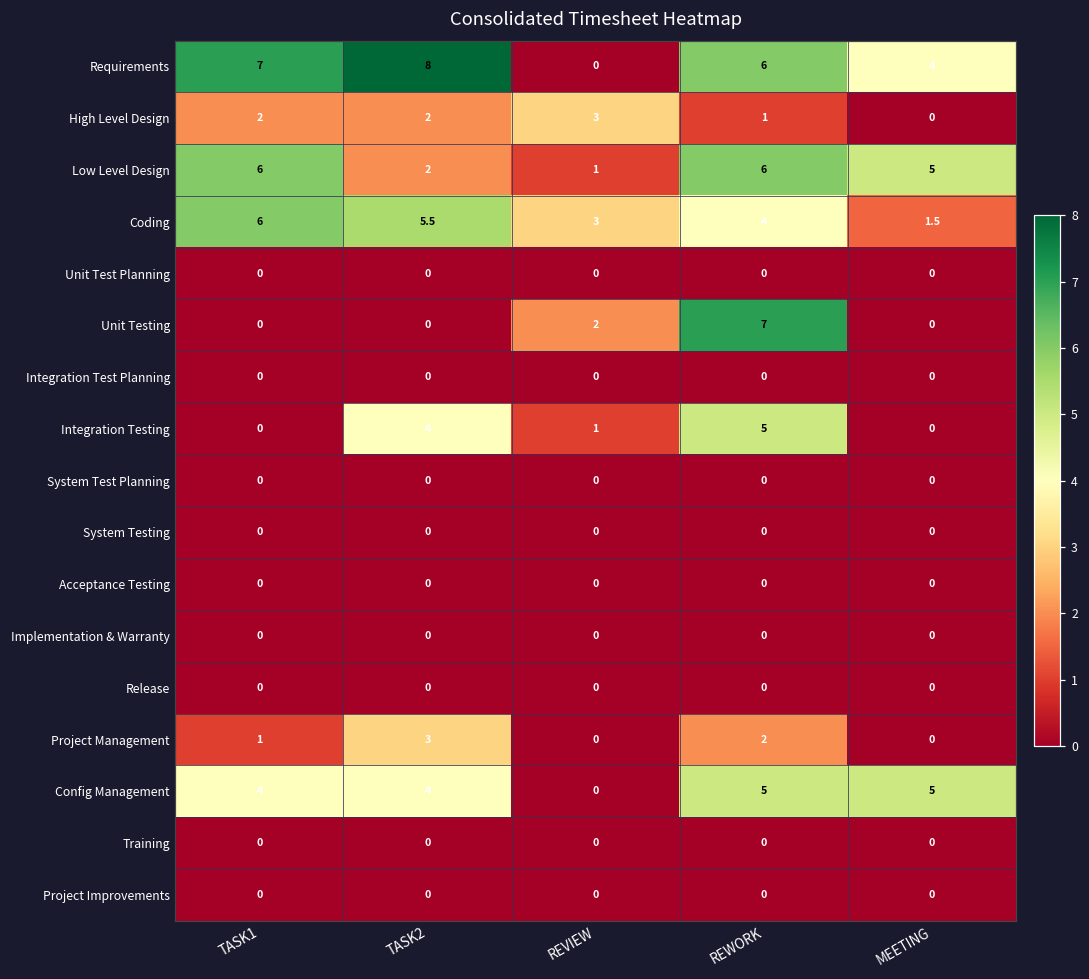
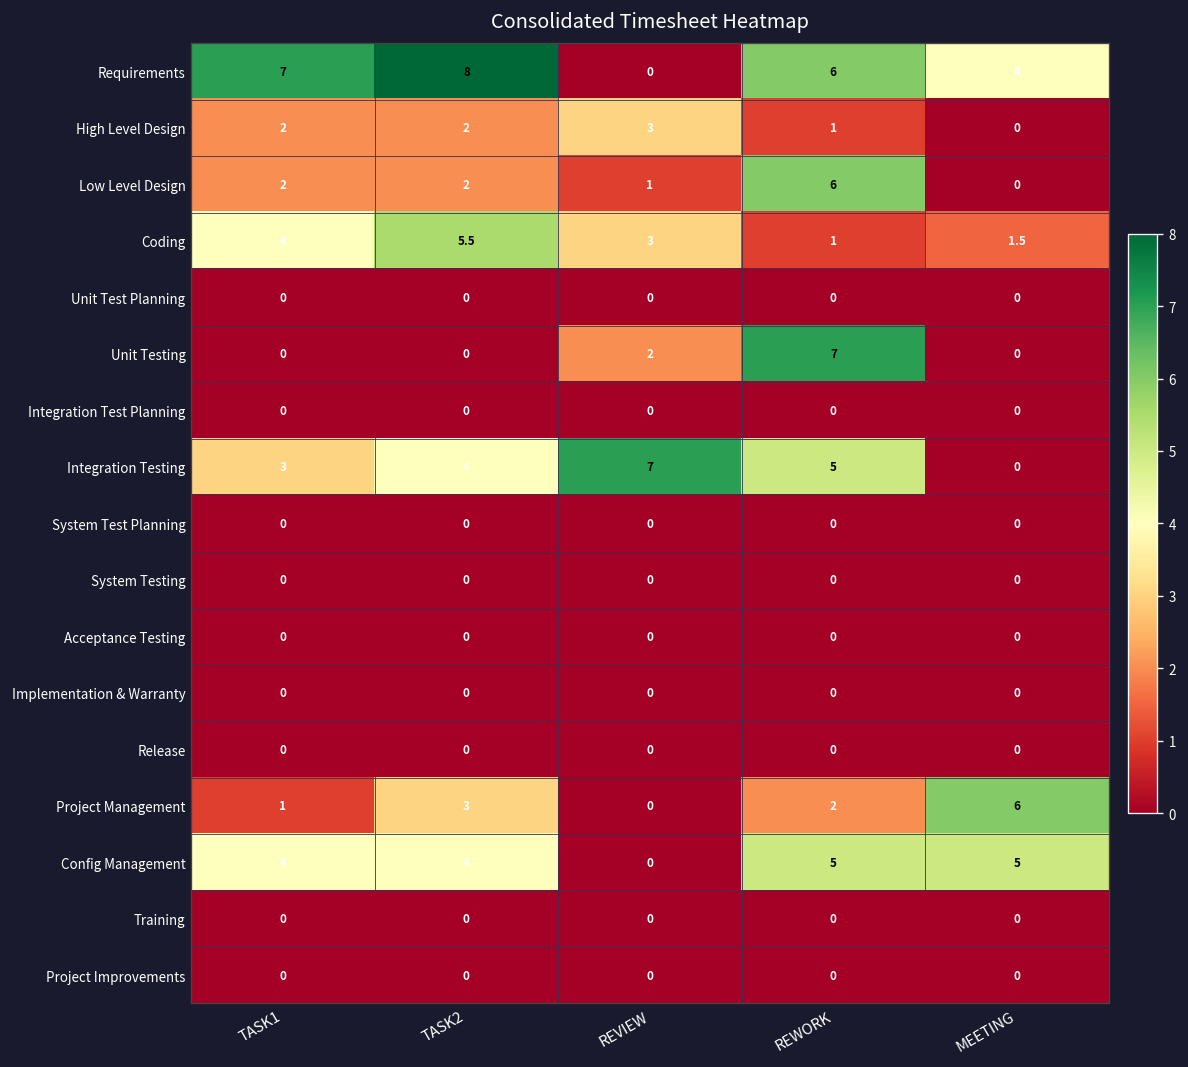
Low Level Design, TASK1: 6 -> 2
Low Level Design, MEETING: 5 -> 0
Coding, TASK1: 6 -> 4
Coding, REWORK: 4 -> 1
Integration Testing, TASK1: 0 -> 3
Integration Testing, REVIEW: 1 -> 7
Project Management, MEETING: 0 -> 6
